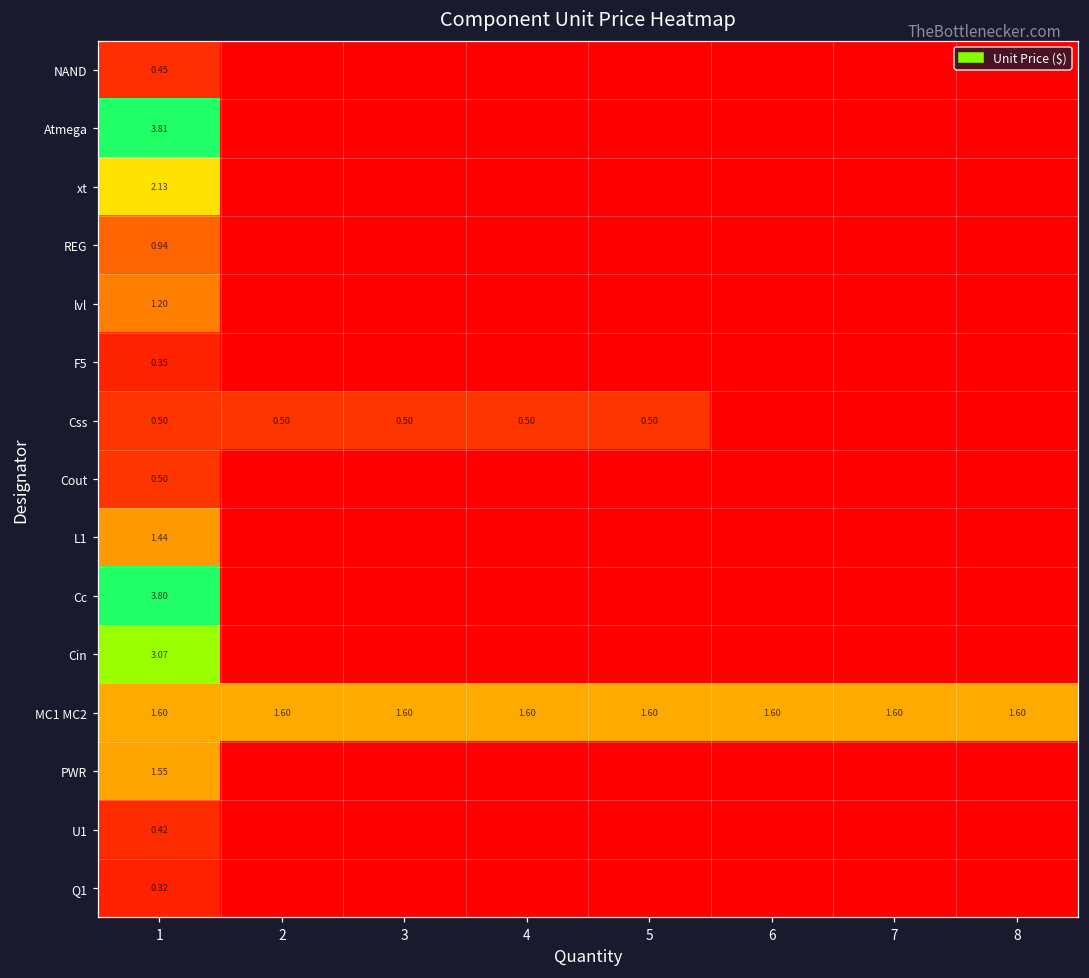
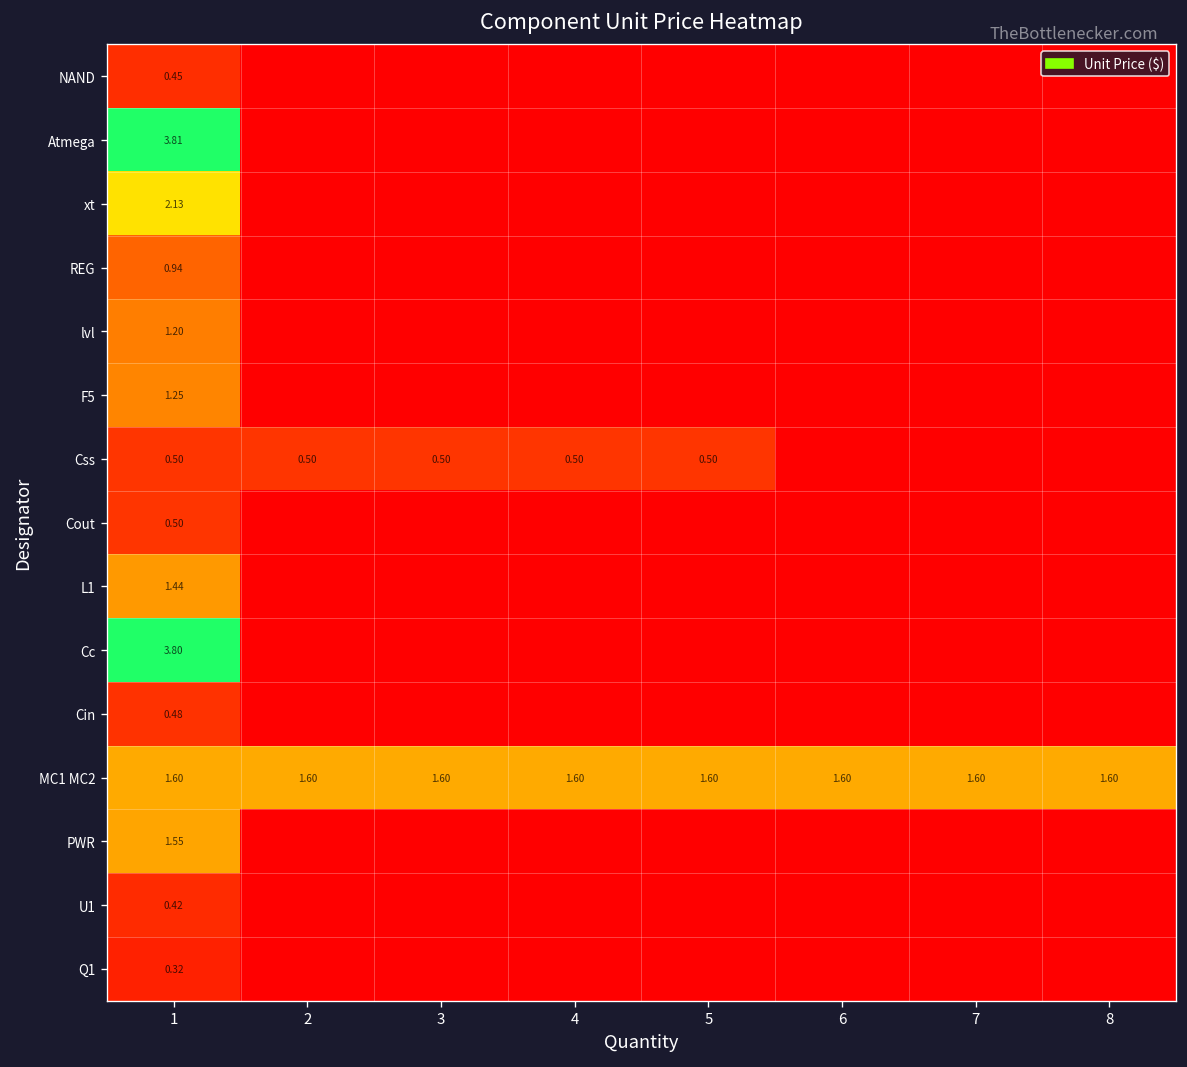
F5, 1: 0.35 -> 1.25
Cin, 1: 3.07 -> 0.48
